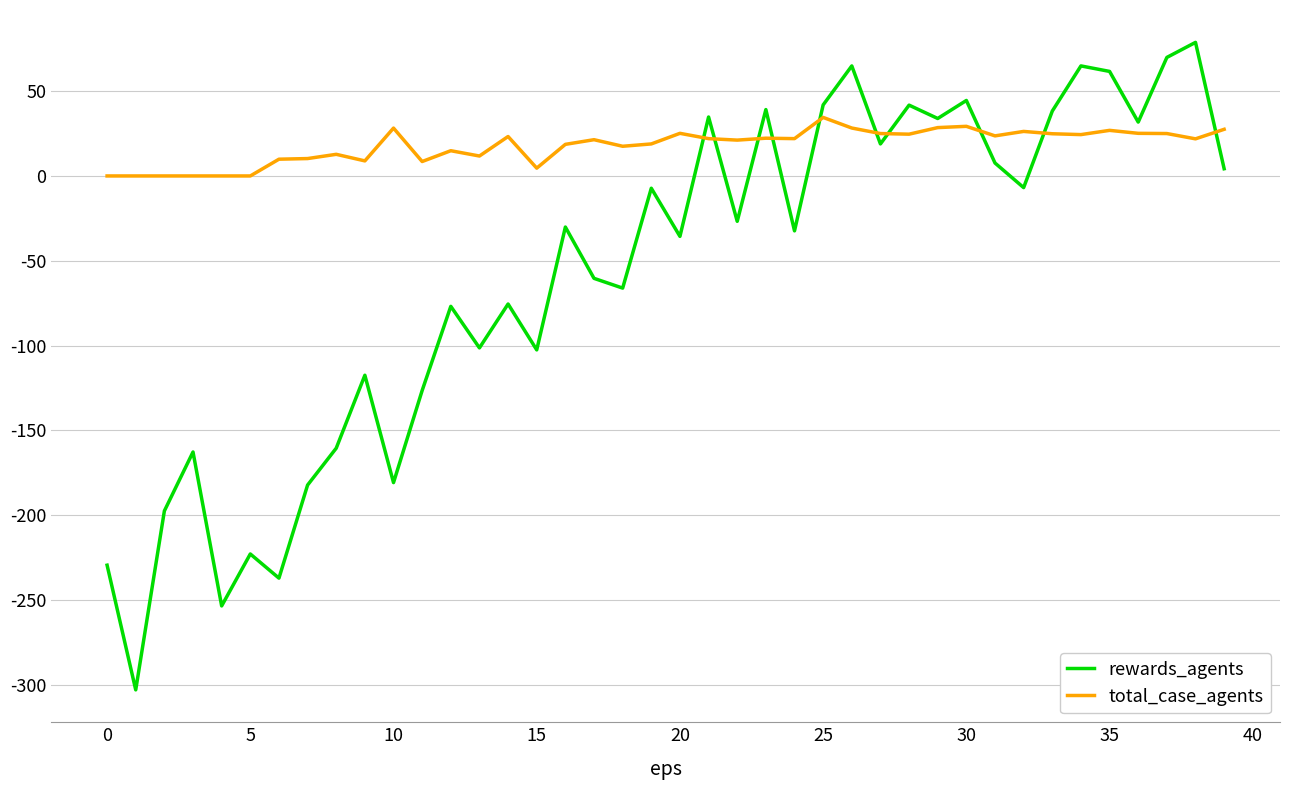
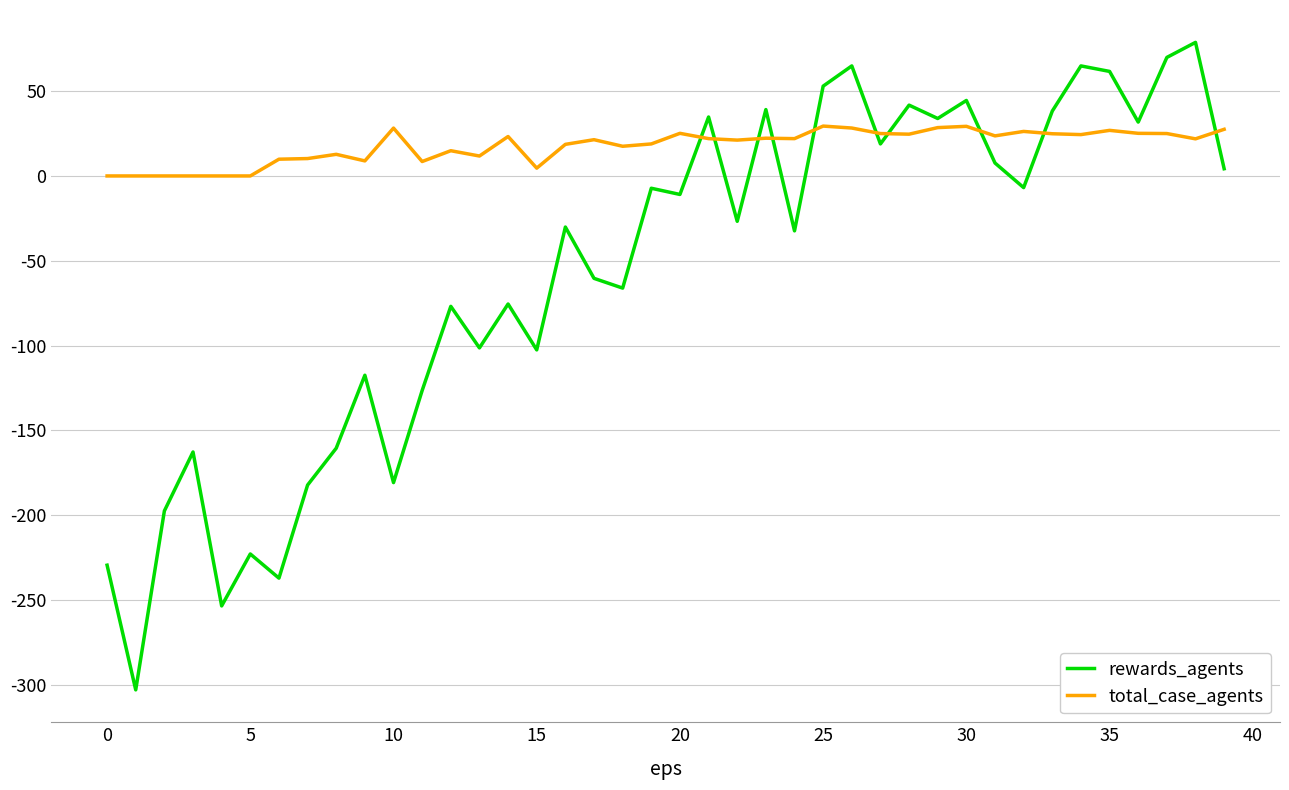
rewards_agents, 20: -36 -> -11
rewards_agents, 25: 42 -> 53
total_case_agents, 25: 35 -> 29
